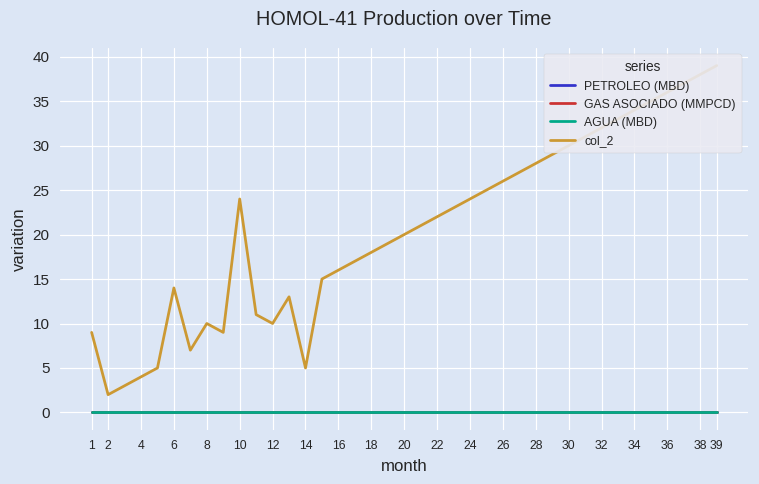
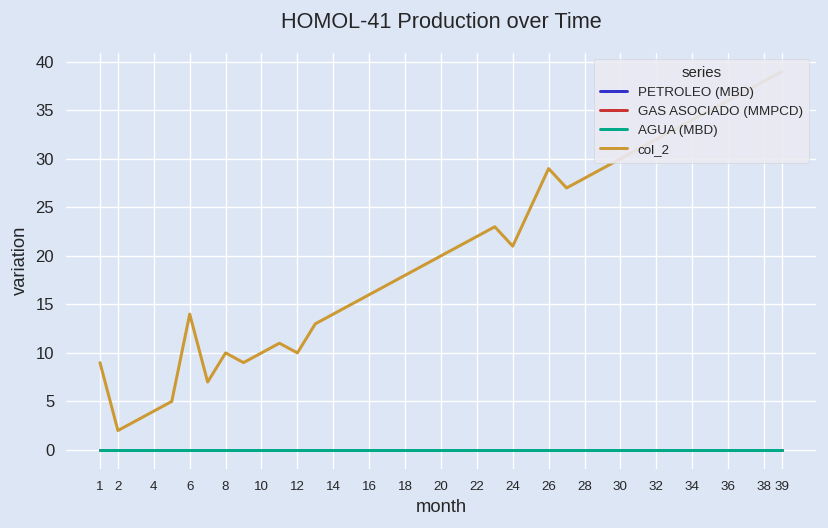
col_2, 10: 24 -> 10
col_2, 14: 5 -> 14
col_2, 24: 24 -> 21
col_2, 26: 26 -> 29
